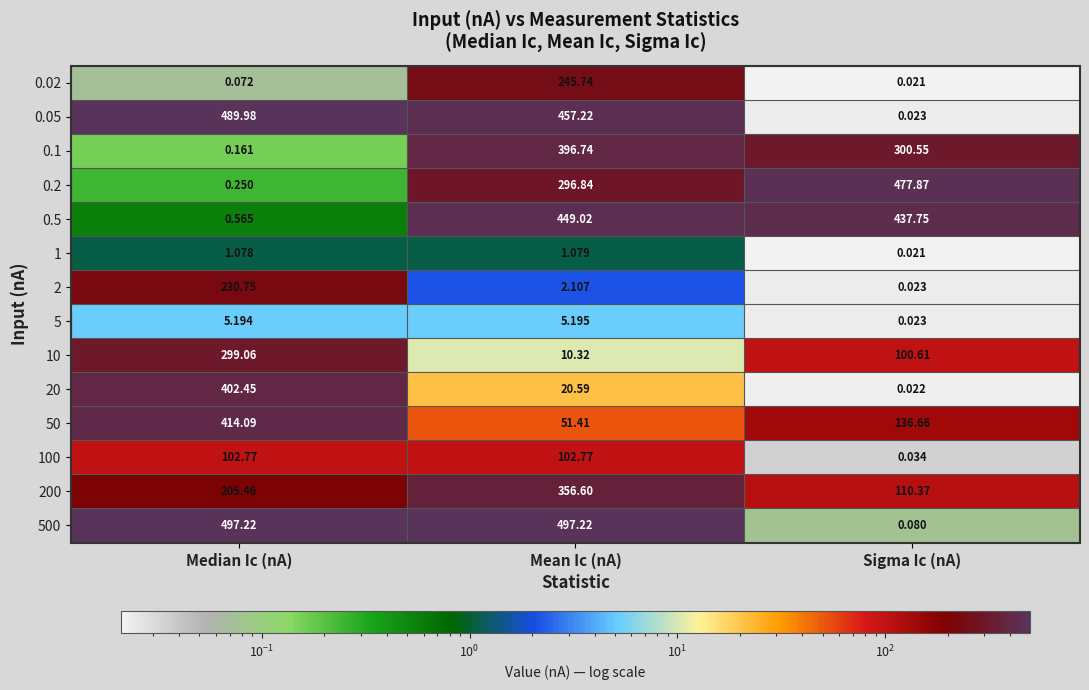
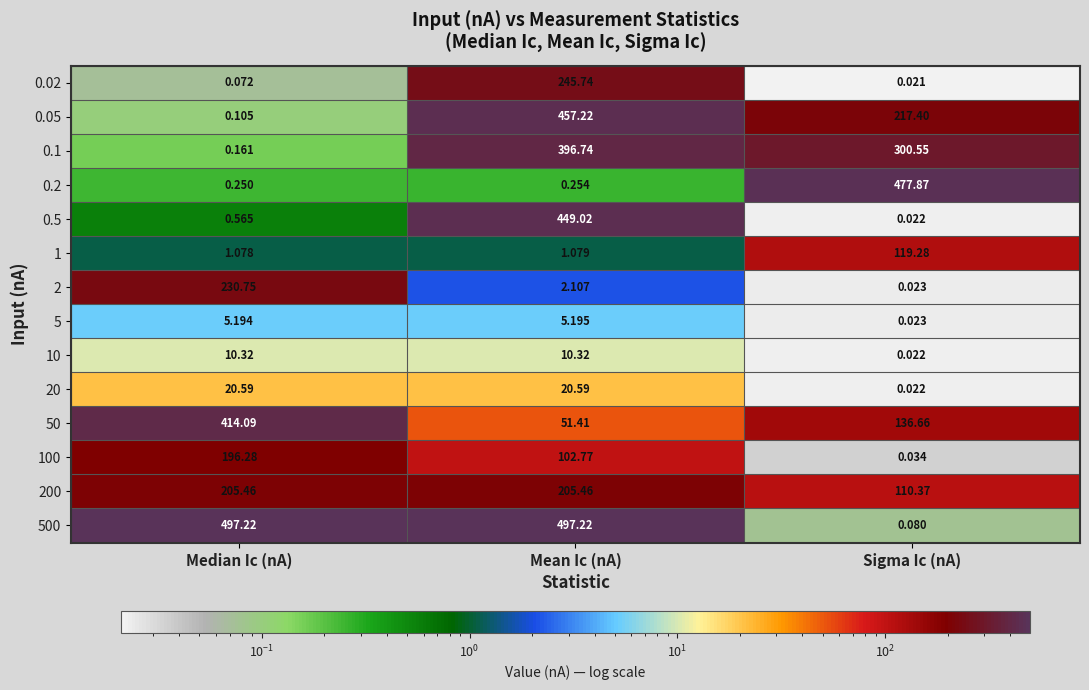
0.05, Median Ic (nA): 489.98 -> 0.105
0.05, Sigma Ic (nA): 0.023 -> 217.40
0.2, Mean Ic (nA): 296.84 -> 0.254
0.5, Sigma Ic (nA): 437.75 -> 0.022
1, Sigma Ic (nA): 0.021 -> 119.28
10, Median Ic (nA): 299.06 -> 10.32
10, Sigma Ic (nA): 100.61 -> 0.022
20, Median Ic (nA): 402.45 -> 20.59
100, Median Ic (nA): 102.77 -> 196.28
200, Mean Ic (nA): 356.60 -> 205.46
